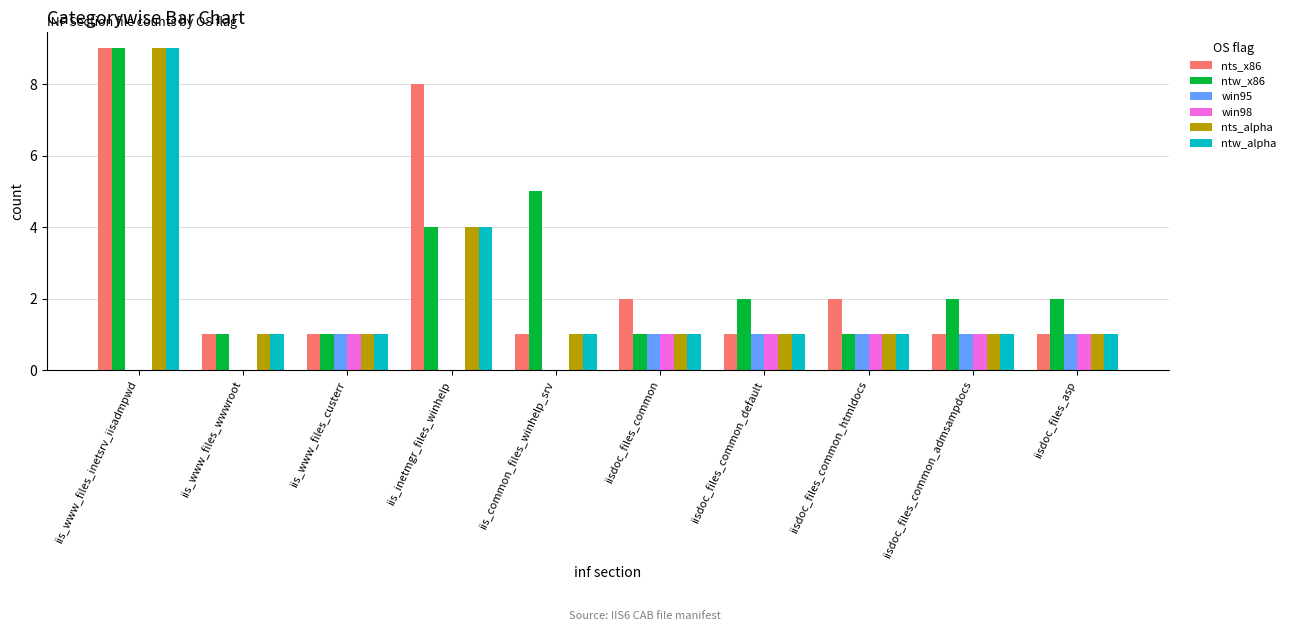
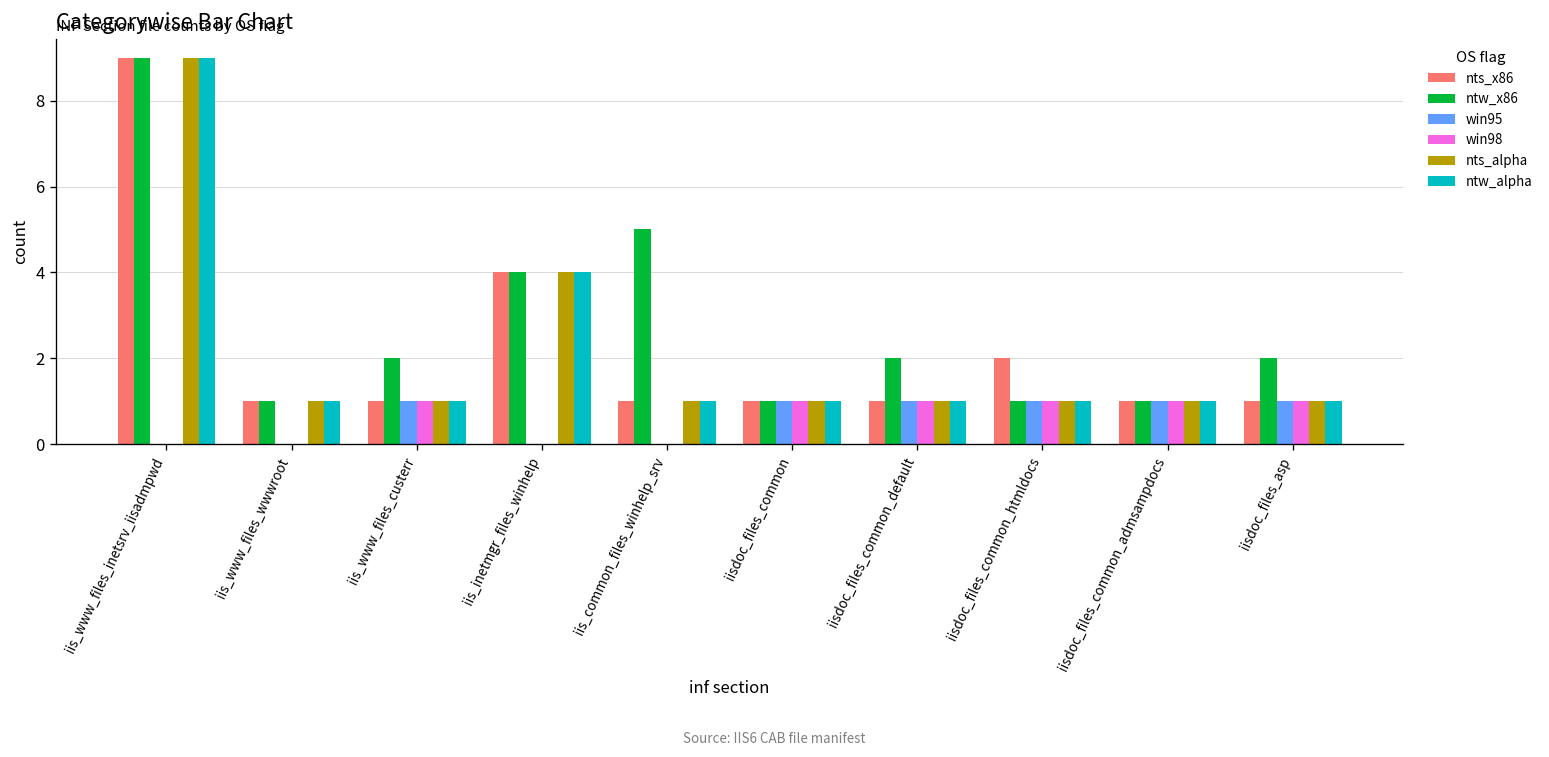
ntw_x86, iis_www_files_custerr: 1 -> 2
nts_x86, iis_inetmgr_files_winhelp: 8 -> 4
nts_x86, iisdoc_files_common: 2 -> 1
ntw_x86, iisdoc_files_common_admsampdocs: 2 -> 1
